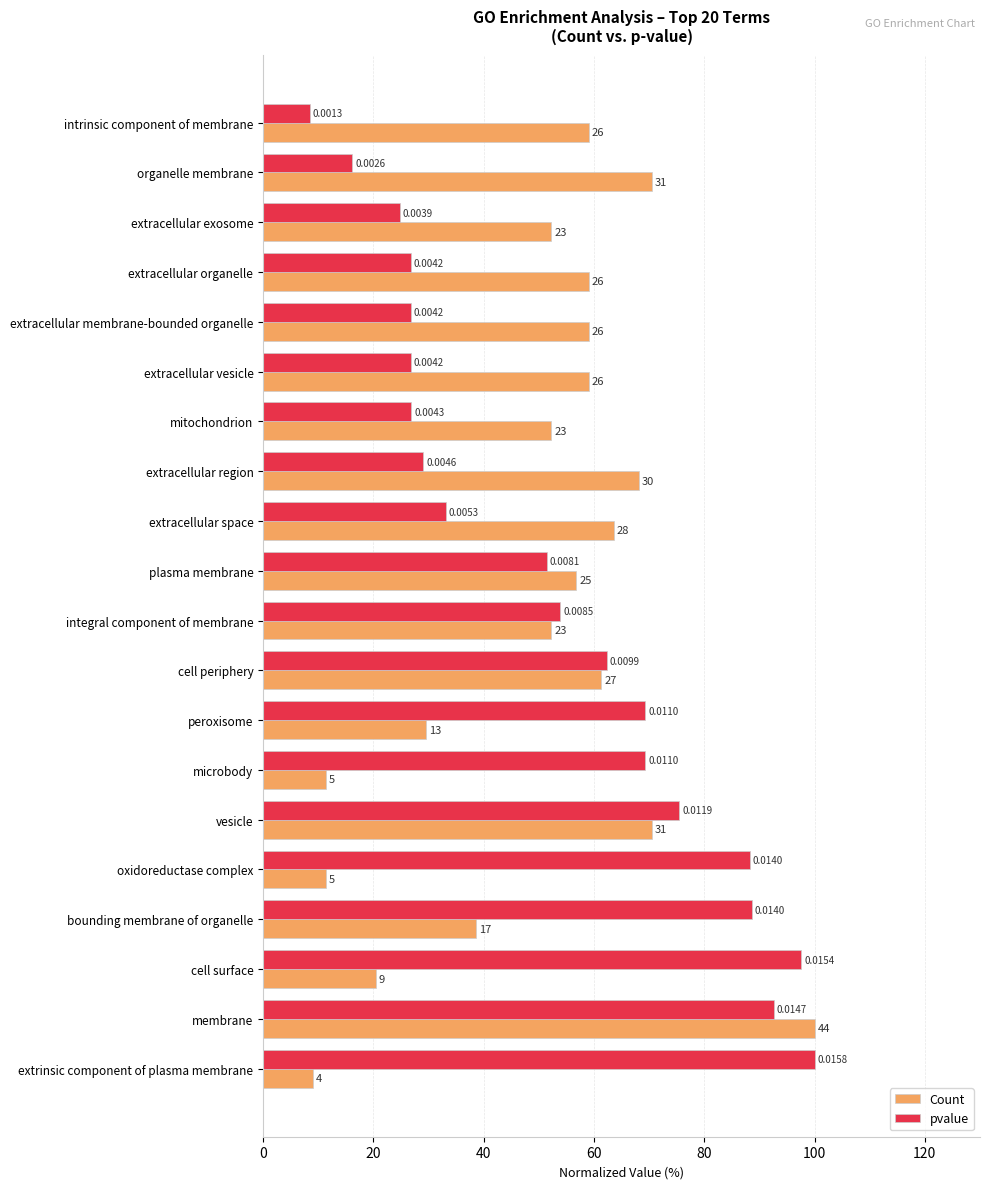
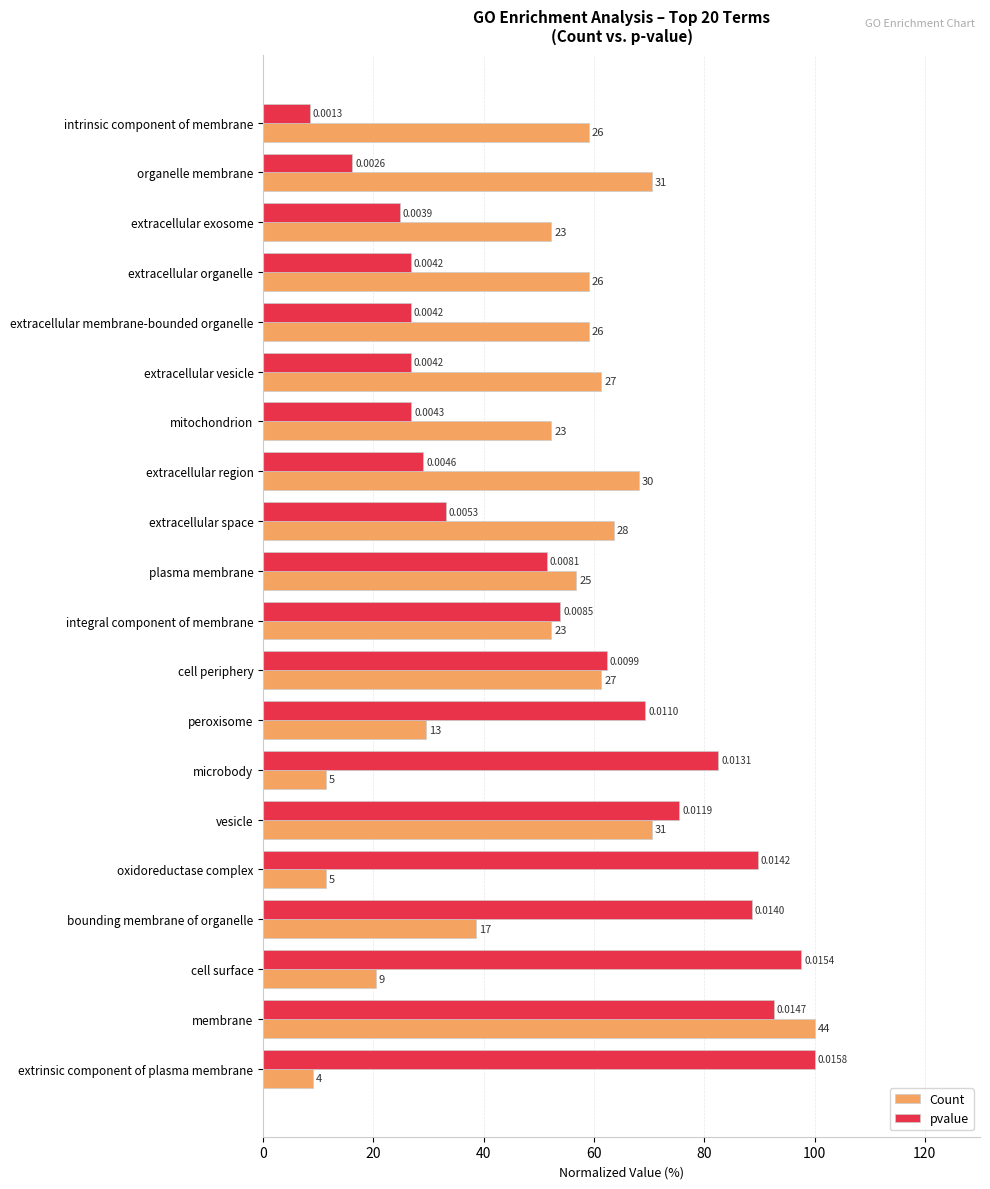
Count, extracellular vesicle: 26 -> 27
pvalue, microbody: 0.0110 -> 0.0131
pvalue, oxidoreductase complex: 0.0140 -> 0.0142
